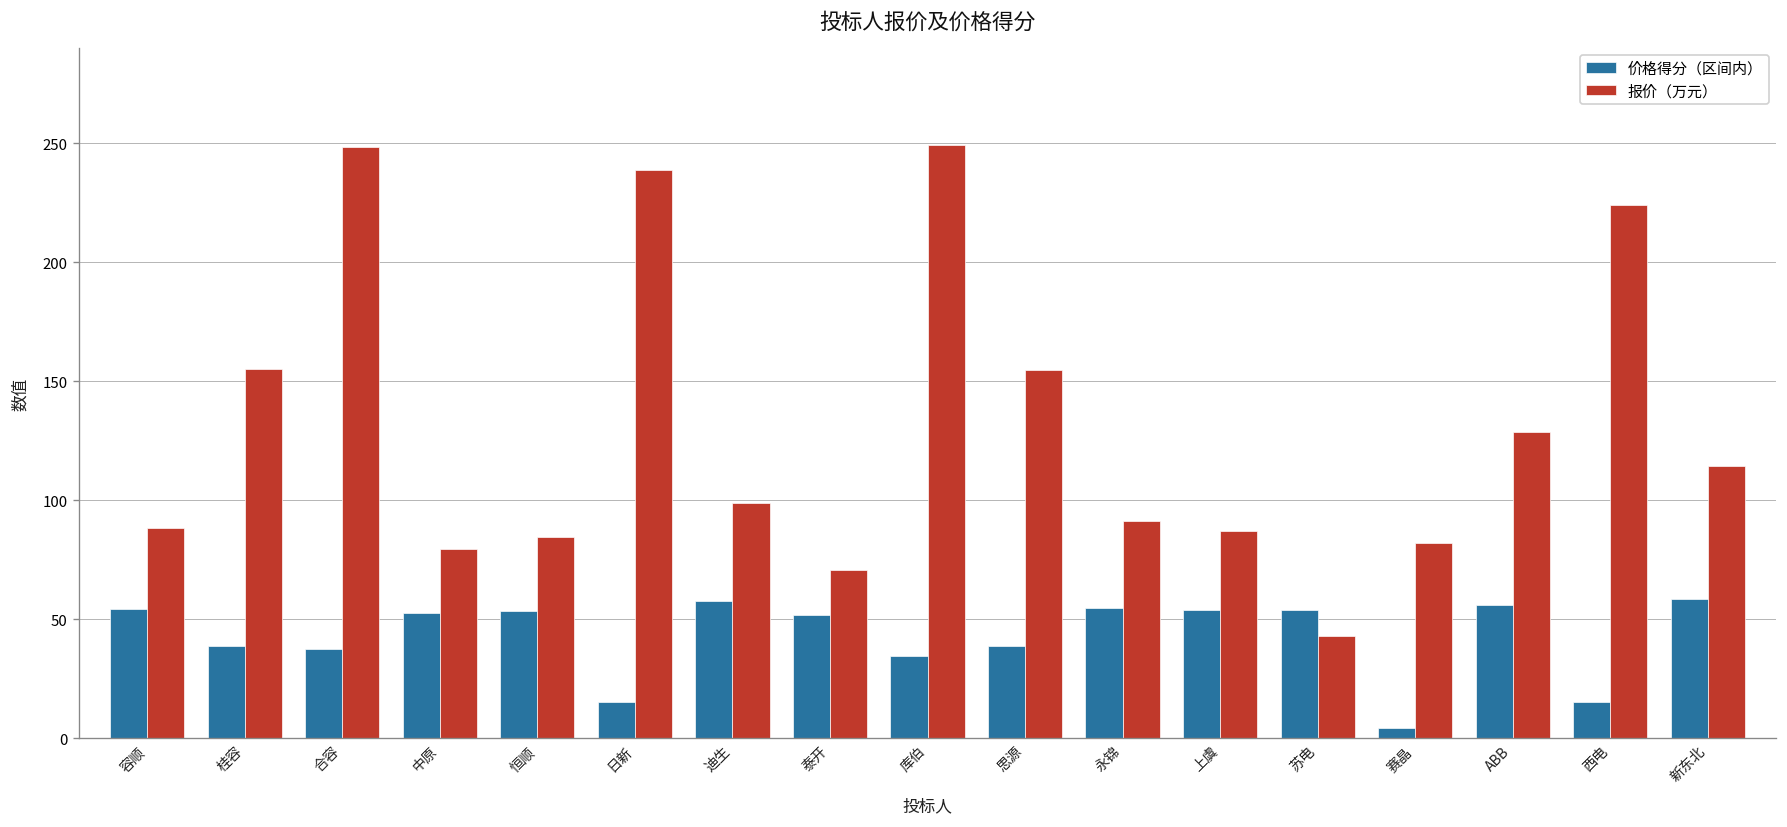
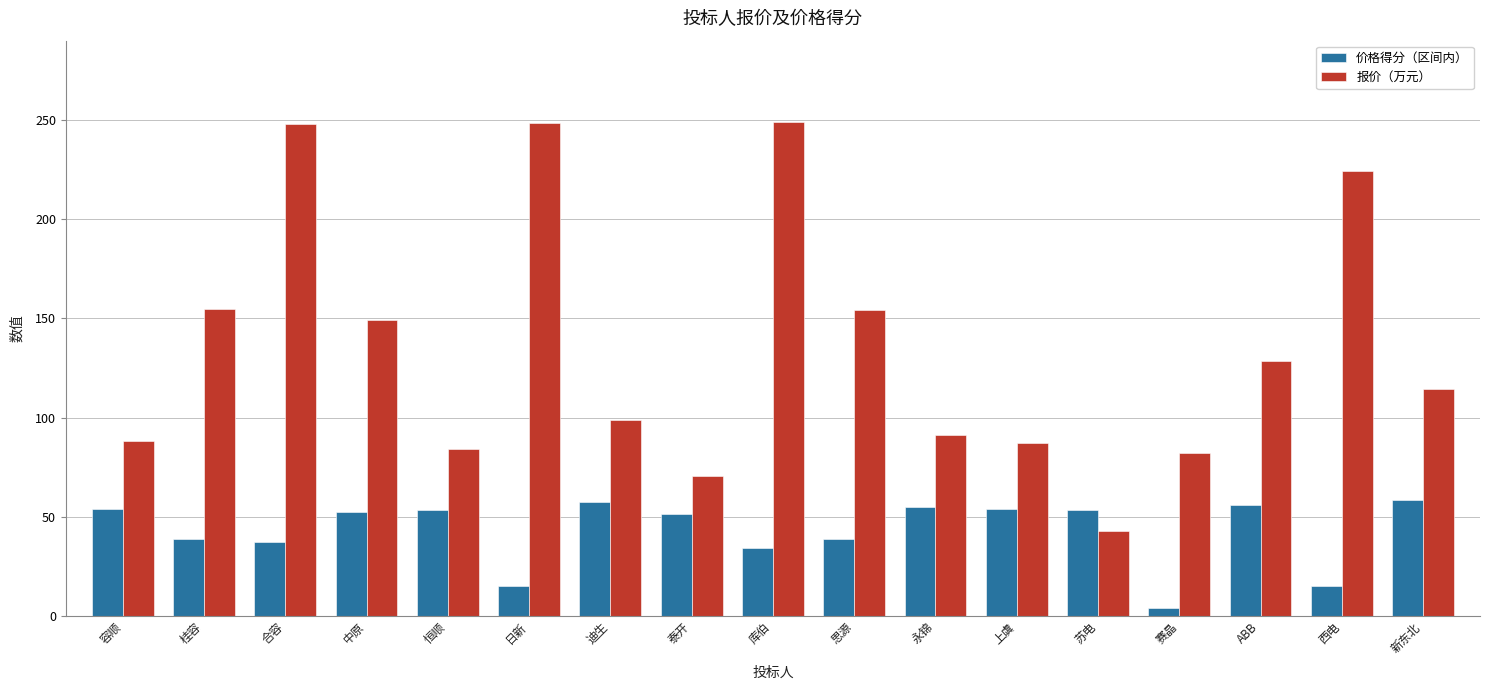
报价（万元）, 中原: 79 -> 149
报价（万元）, 日新: 239 -> 249
